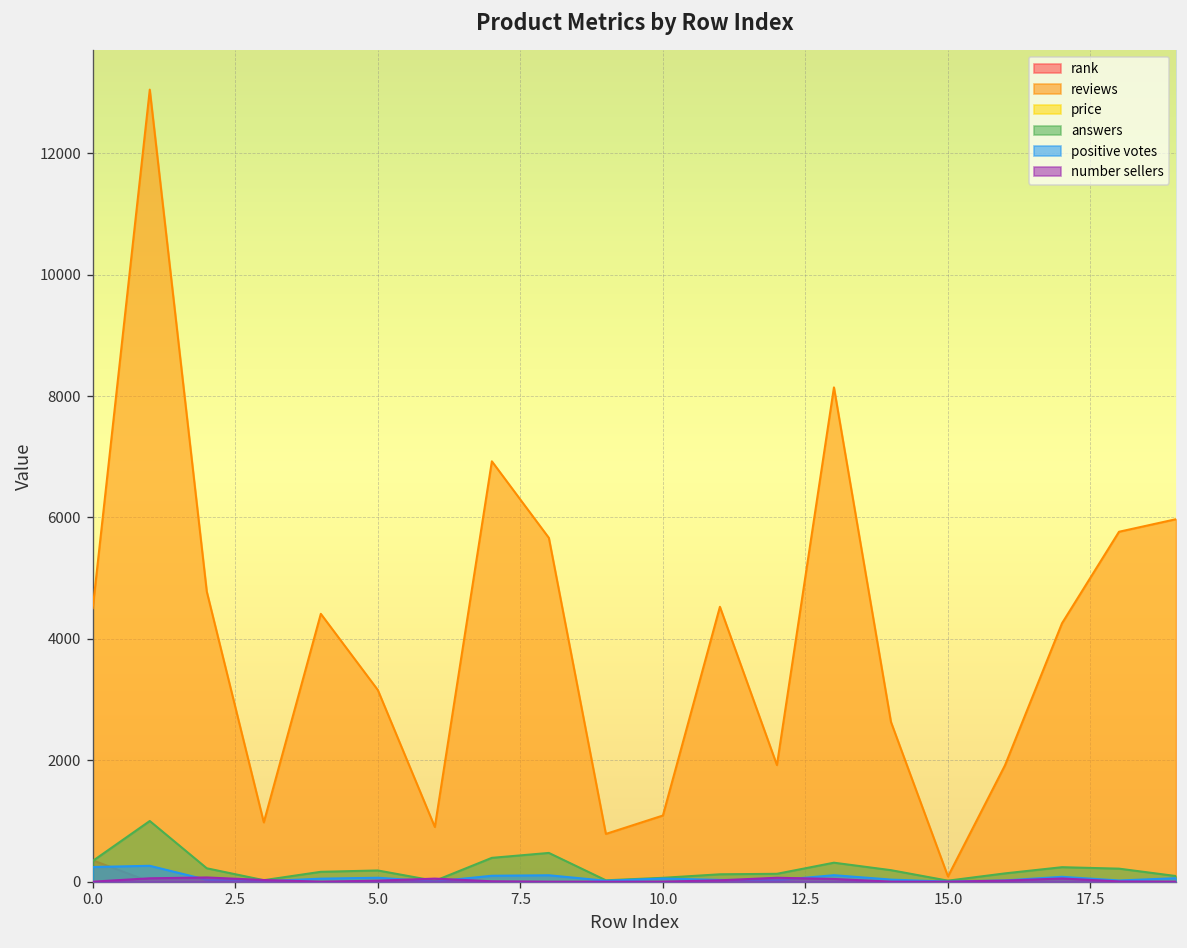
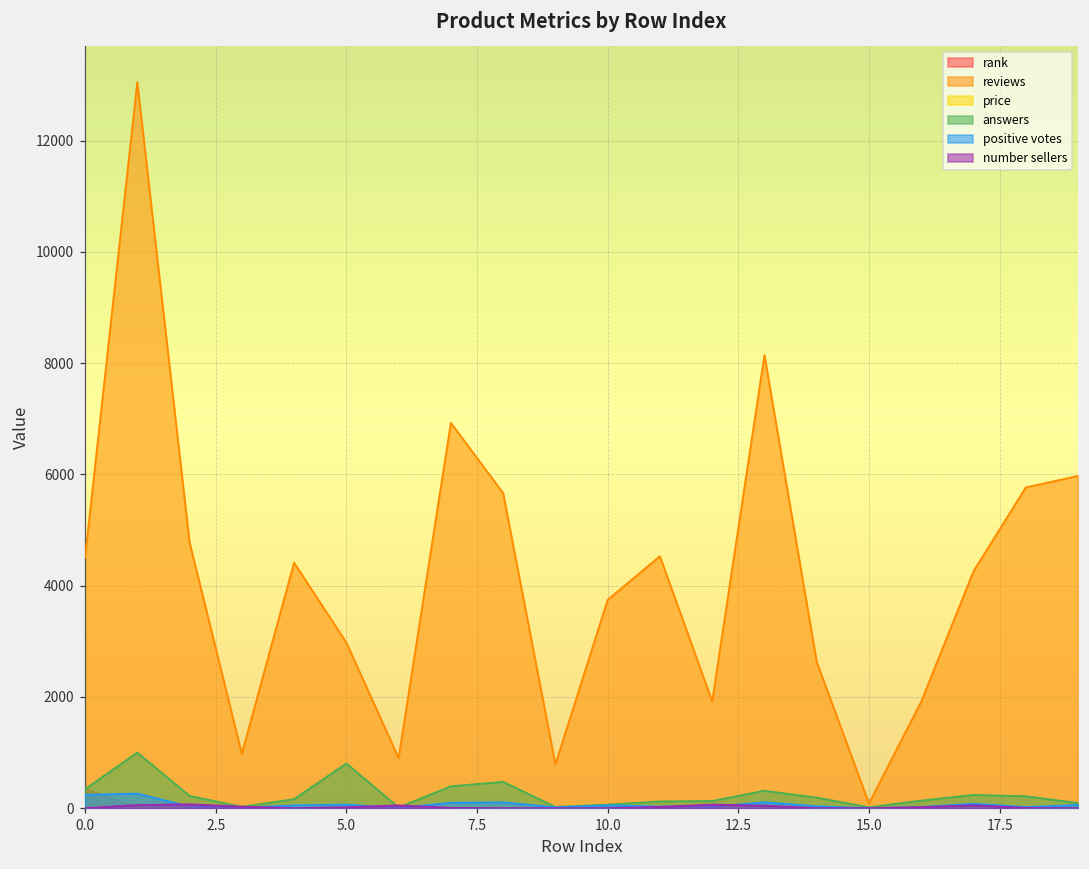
reviews, 5.0: 3200 -> 3000
answers, 5.0: 200 -> 800
reviews, 10.0: 1100 -> 3700
